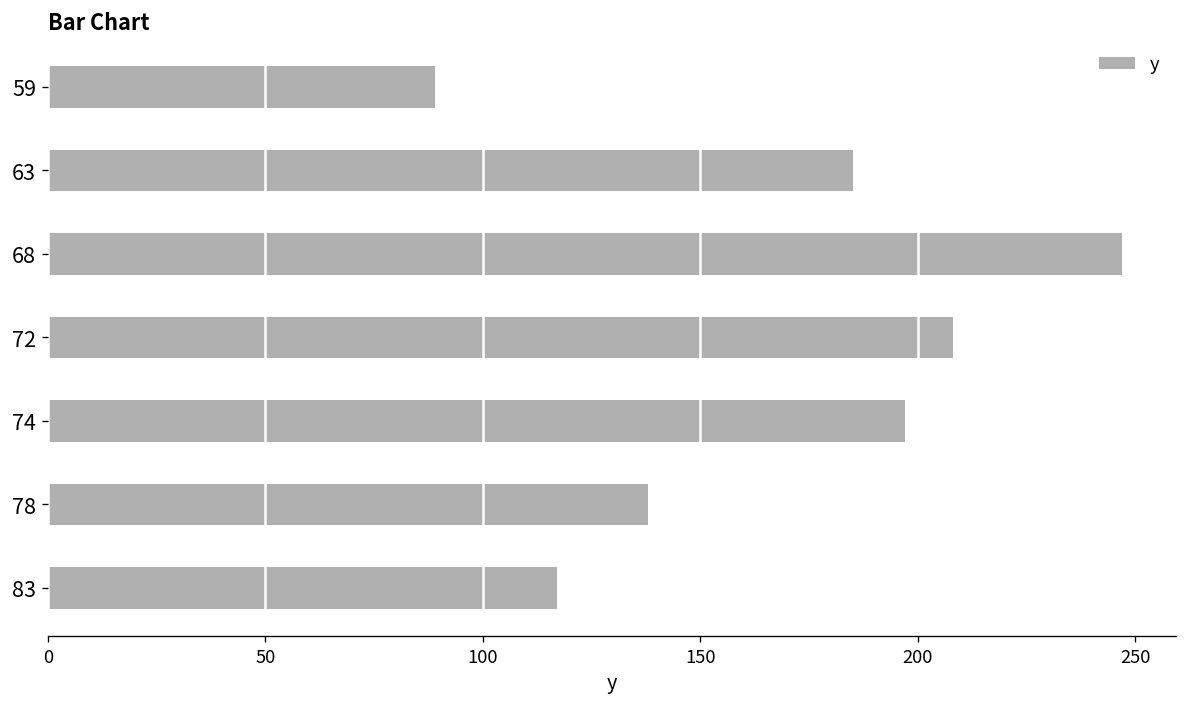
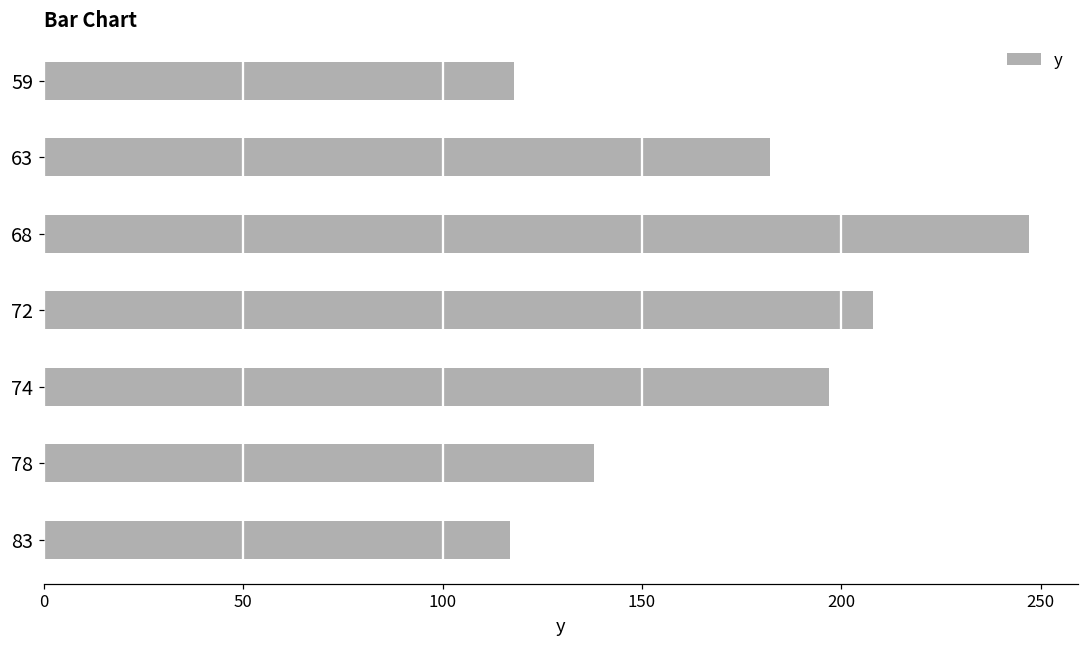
59: 89 -> 118
63: 185 -> 182
